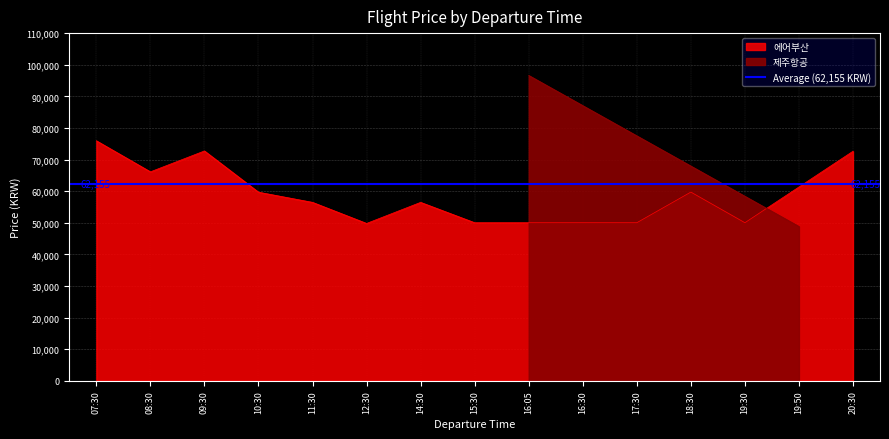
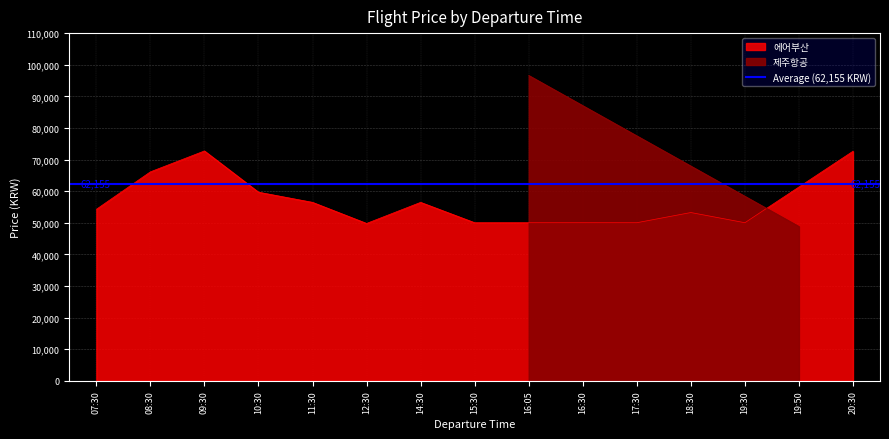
에어부산, 07:30: 76,000 -> 54,000
에어부산, 18:30: 60,000 -> 53,000
